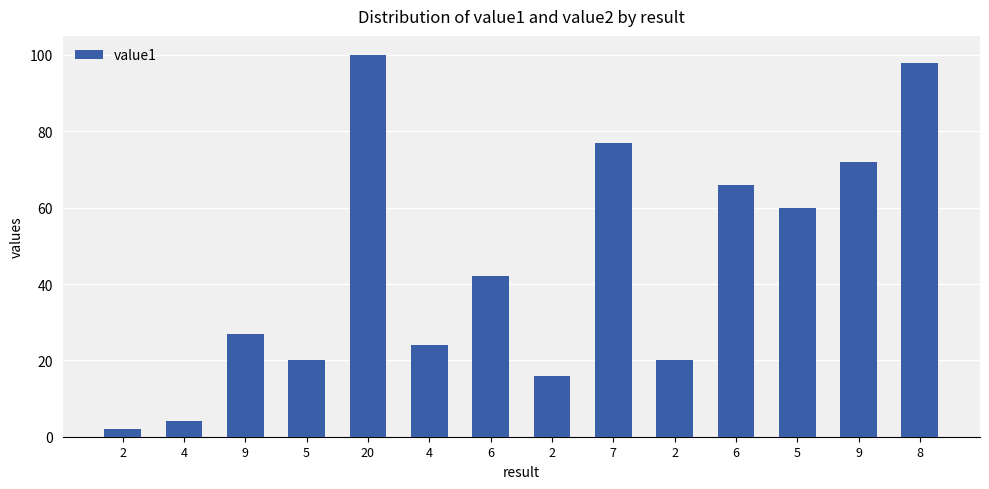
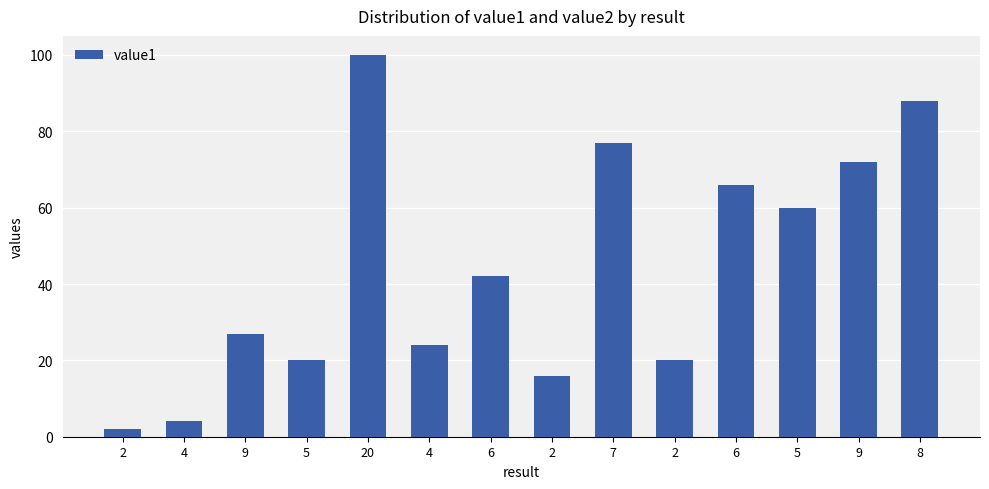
8: 98 -> 88
